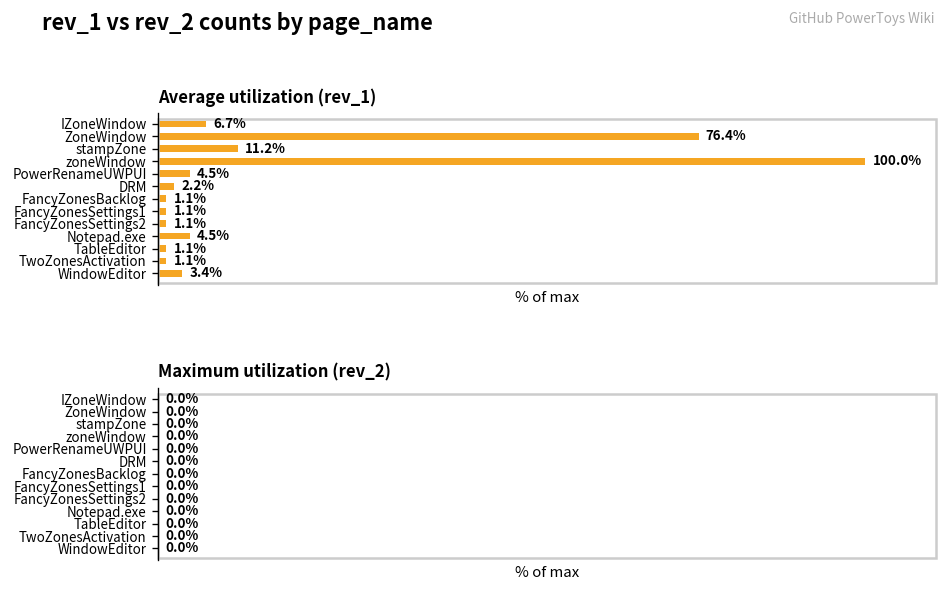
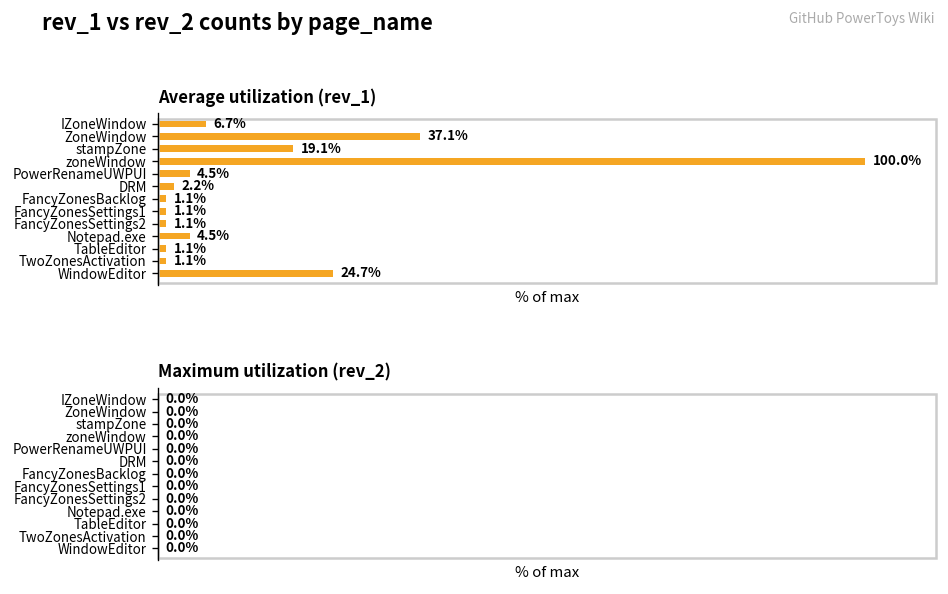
Average utilization (rev_1), ZoneWindow: 76.4% -> 37.1%
Average utilization (rev_1), stampZone: 11.2% -> 19.1%
Average utilization (rev_1), WindowEditor: 3.4% -> 24.7%
